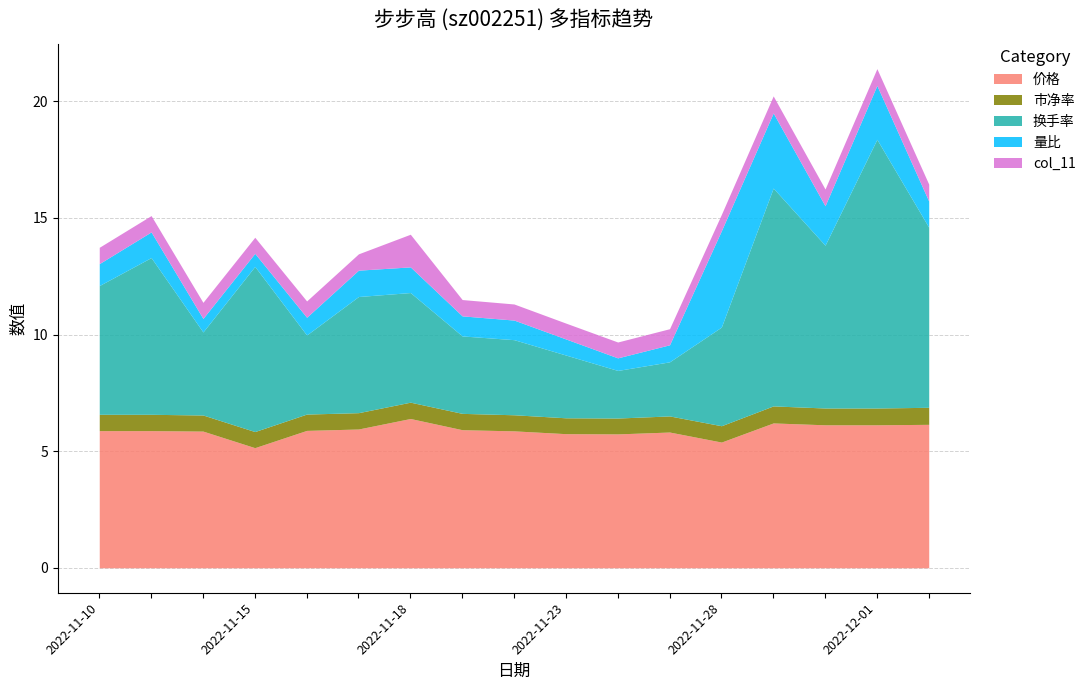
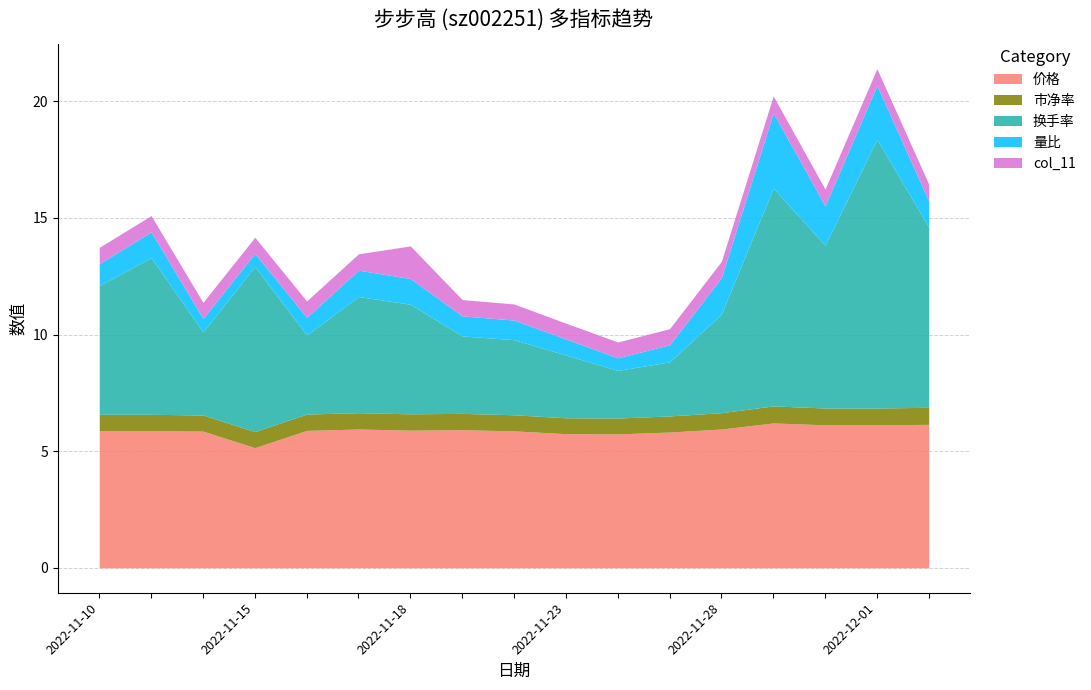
价格, 2022-11-18: 6.4 -> 5.9
价格, 2022-11-28: 5.4 -> 6.0
量比, 2022-11-28: 4.1 -> 1.6
